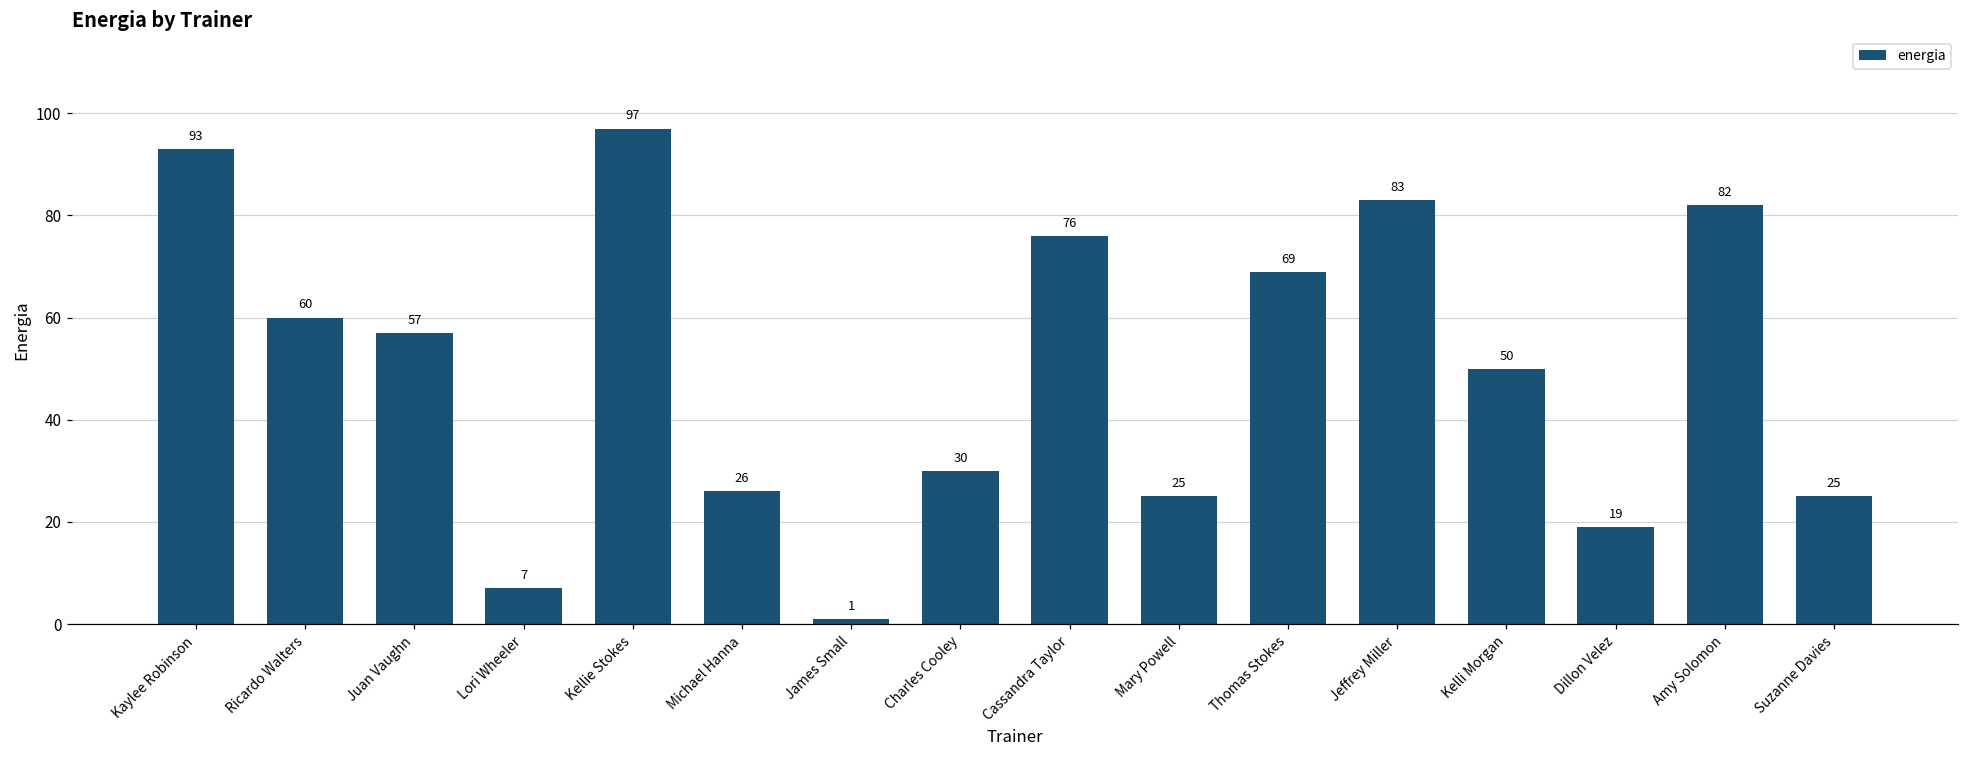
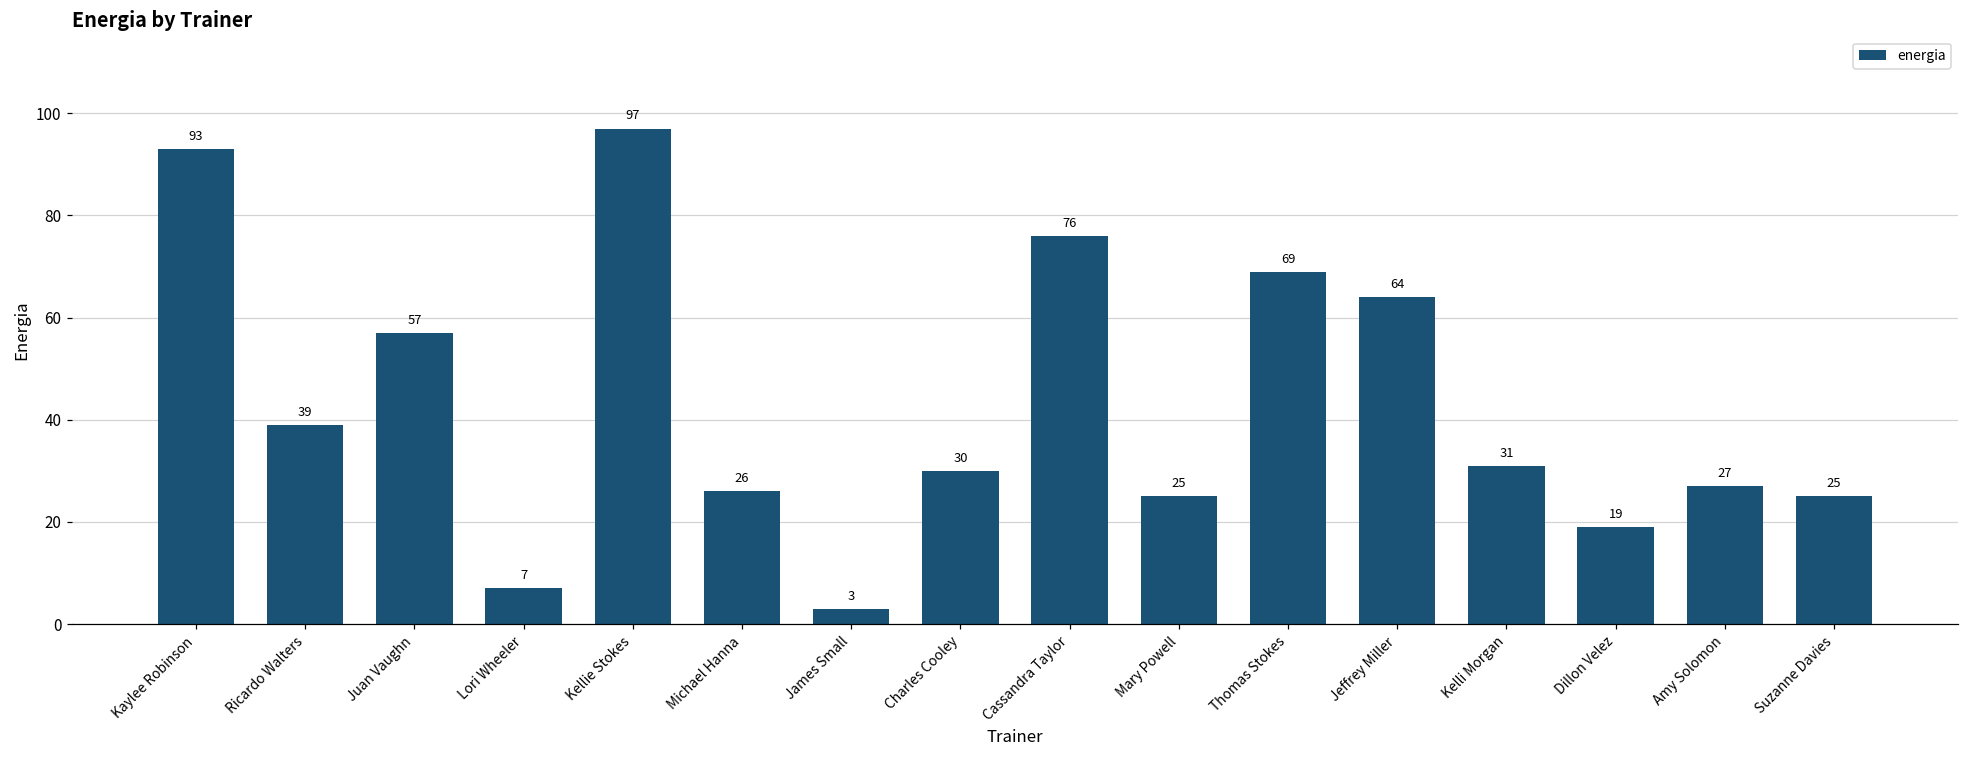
Ricardo Walters: 60 -> 39
James Small: 1 -> 3
Jeffrey Miller: 83 -> 64
Kelli Morgan: 50 -> 31
Amy Solomon: 82 -> 27
